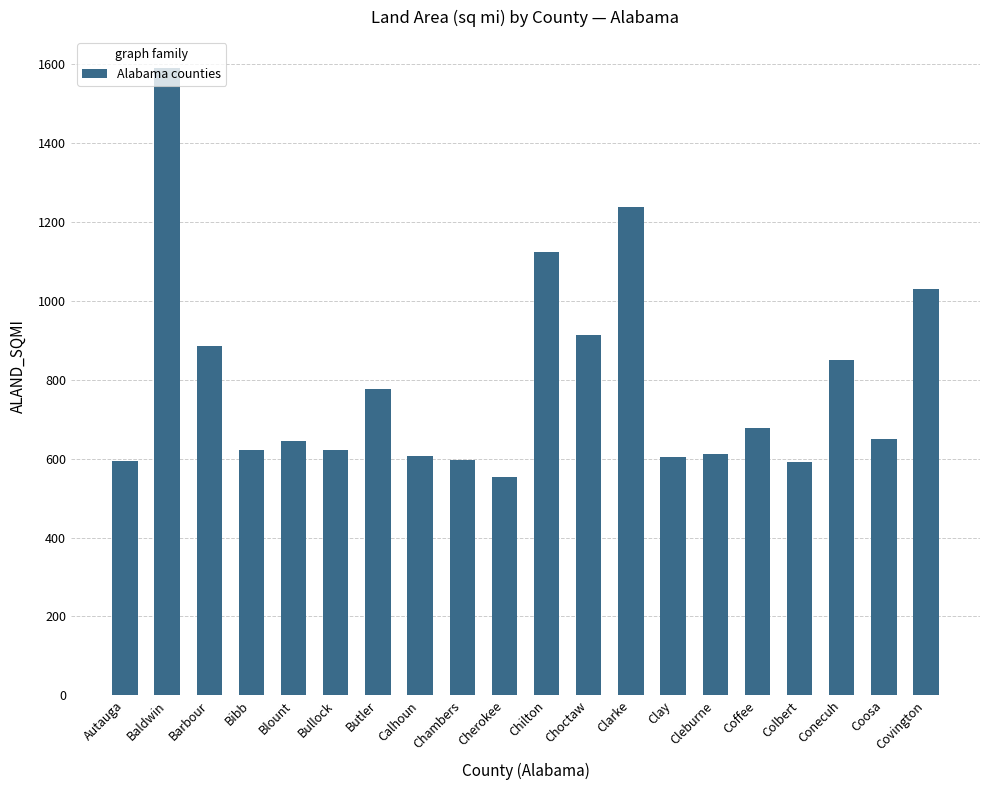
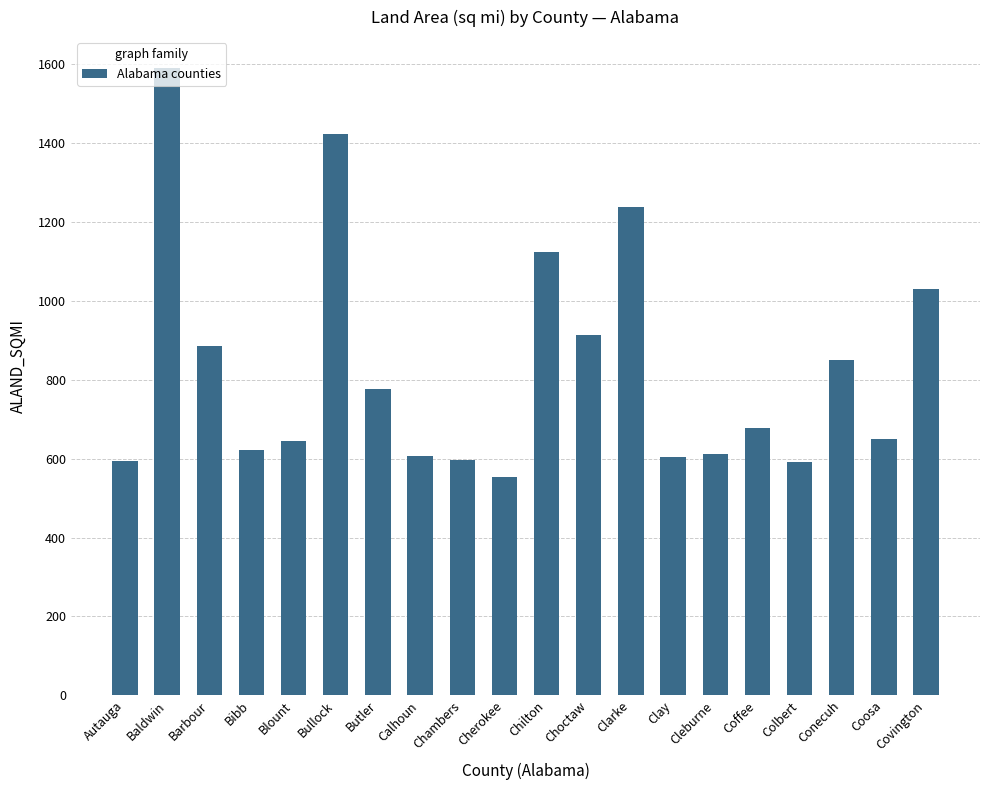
Bullock: 620 -> 1420
